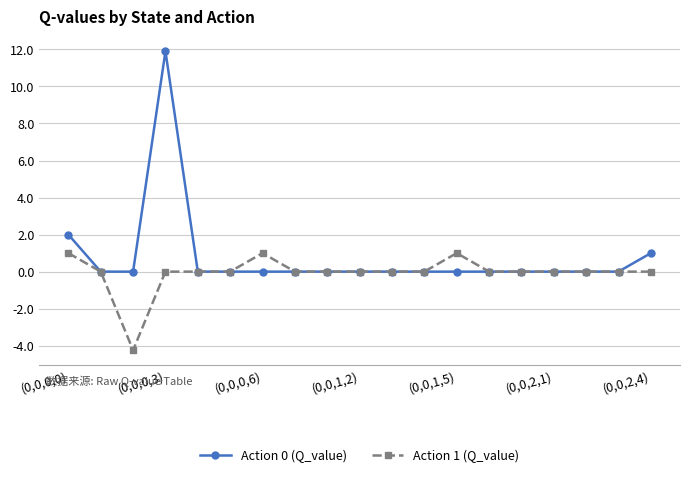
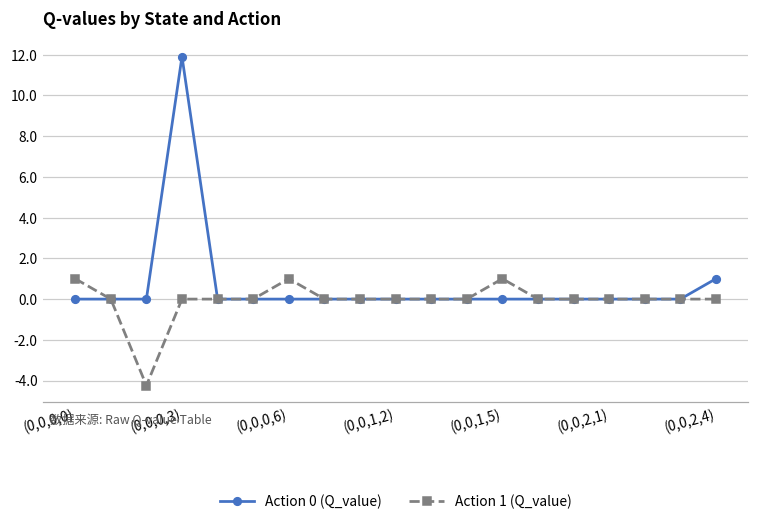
Action 0 (Q_value), (0,0,0,0): 2 -> 0
